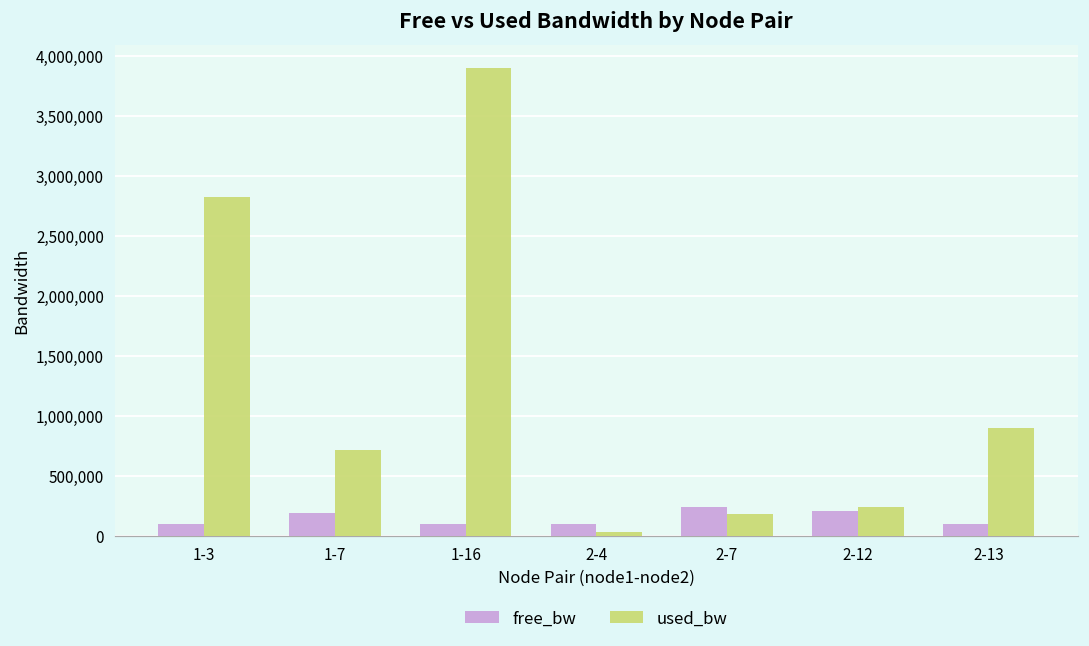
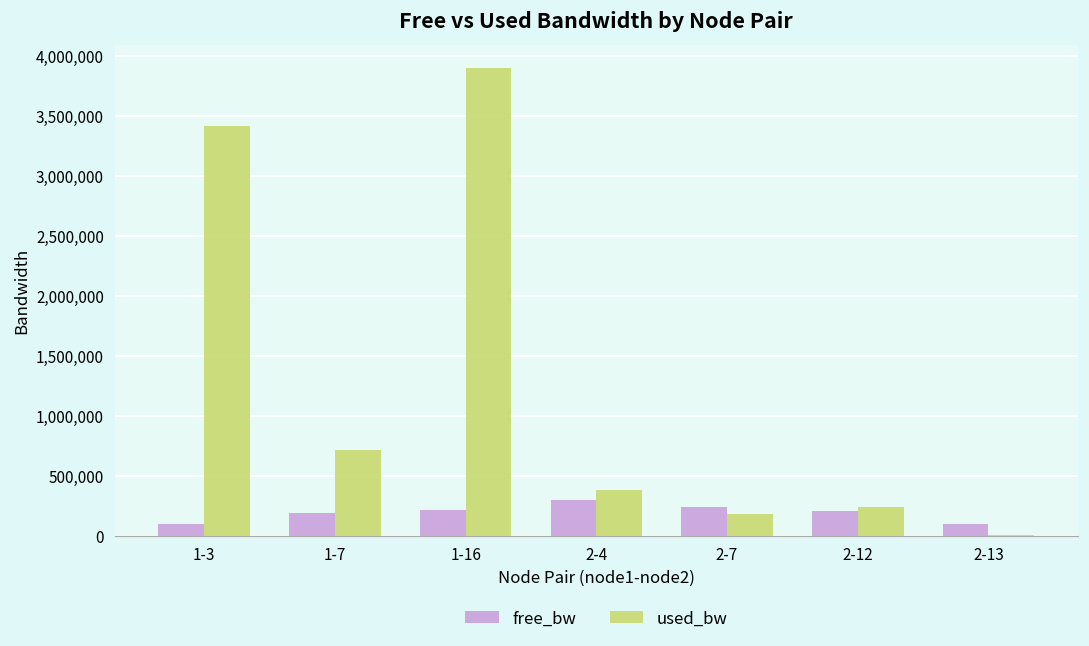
used_bw, 1-3: 2,820,000 -> 3,410,000
free_bw, 1-16: 100,000 -> 220,000
free_bw, 2-4: 100,000 -> 300,000
used_bw, 2-4: 30,000 -> 380,000
used_bw, 2-13: 900,000 -> 0
